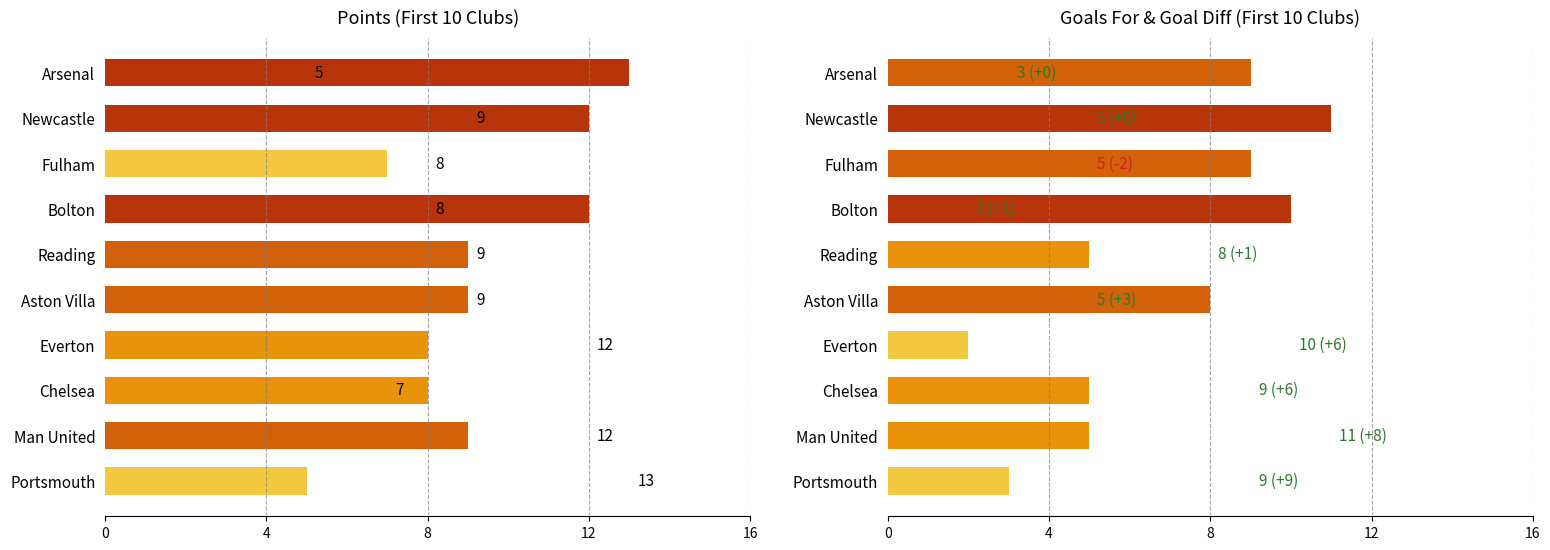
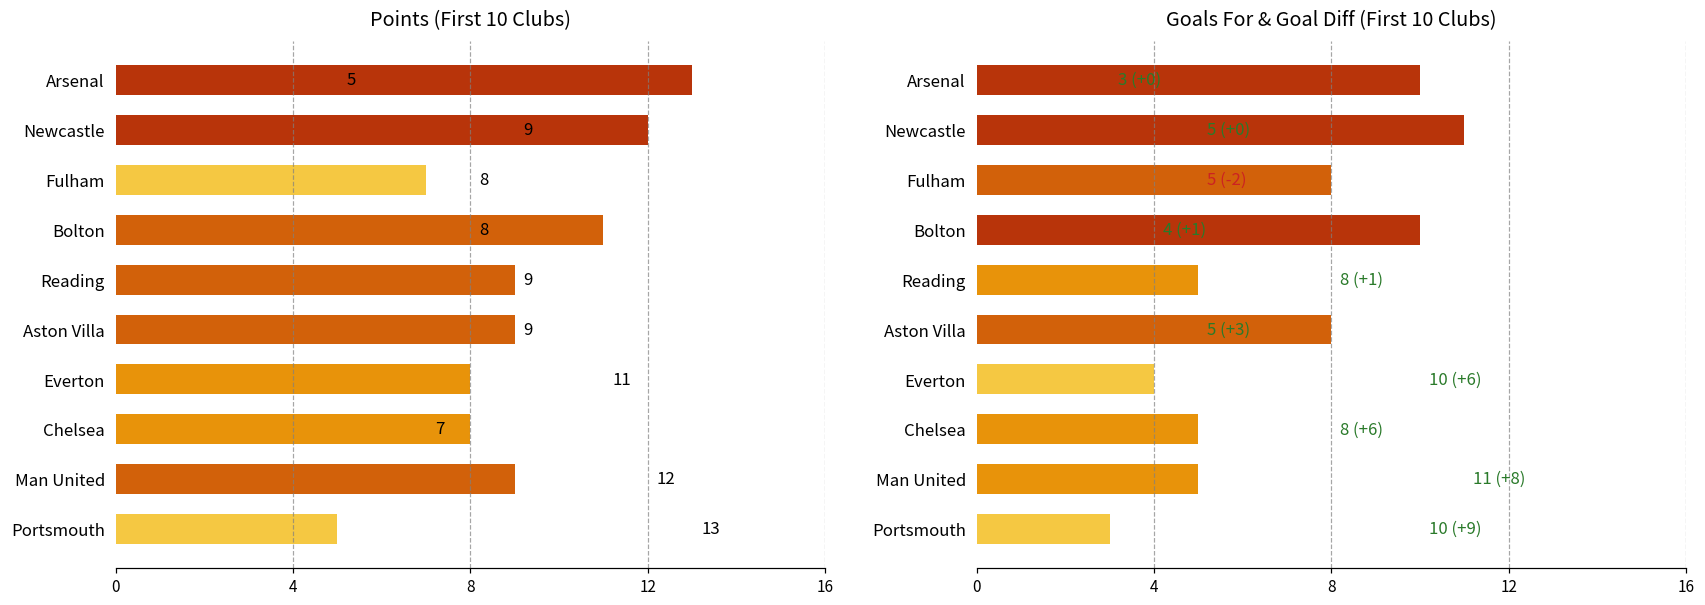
Points (First 10 Clubs), Bolton: 12 -> 11
Goals For & Goal Diff (First 10 Clubs), Arsenal: 9 -> 10
Goals For & Goal Diff (First 10 Clubs), Fulham: 9 -> 8
Goals For & Goal Diff (First 10 Clubs), Everton: 2 -> 4
